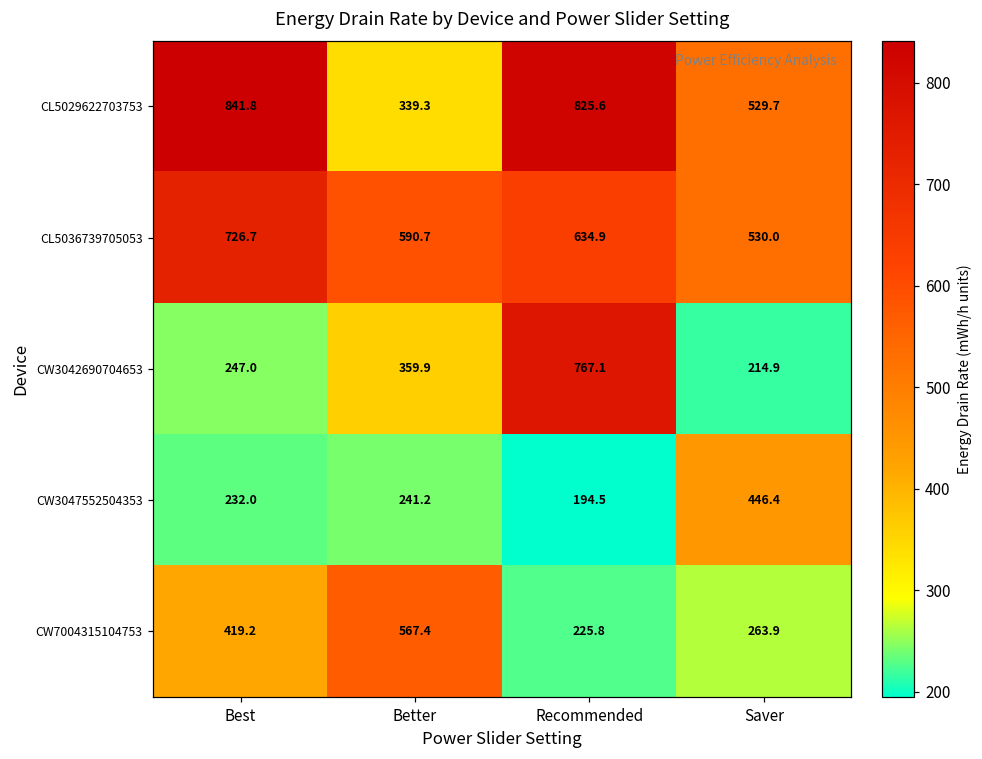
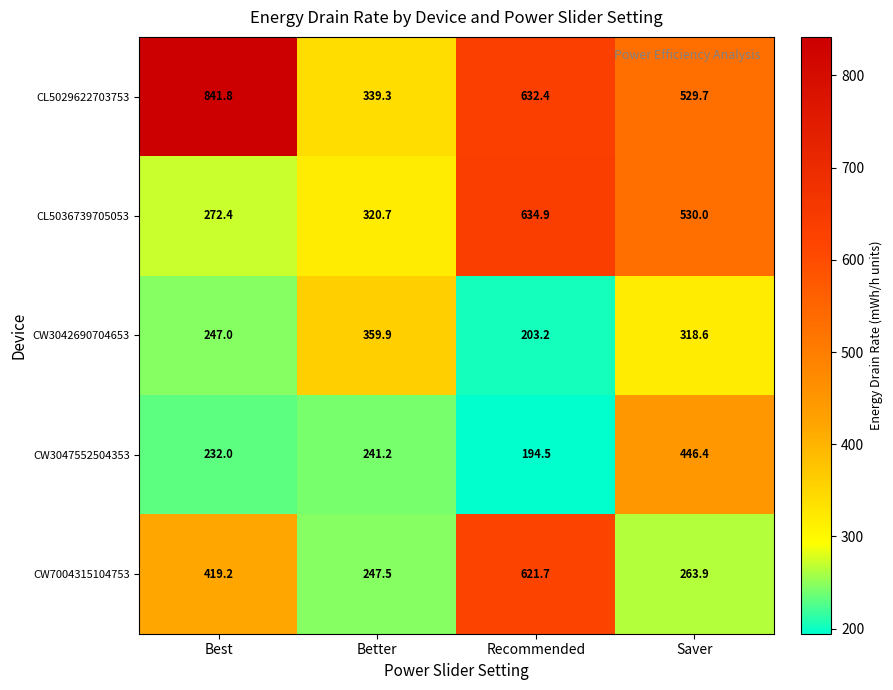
CL5029622703753, Recommended: 825.6 -> 632.4
CL5036739705053, Best: 726.7 -> 272.4
CL5036739705053, Better: 590.7 -> 320.7
CW3042690704653, Recommended: 767.1 -> 203.2
CW3042690704653, Saver: 214.9 -> 318.6
CW7004315104753, Better: 567.4 -> 247.5
CW7004315104753, Recommended: 225.8 -> 621.7
